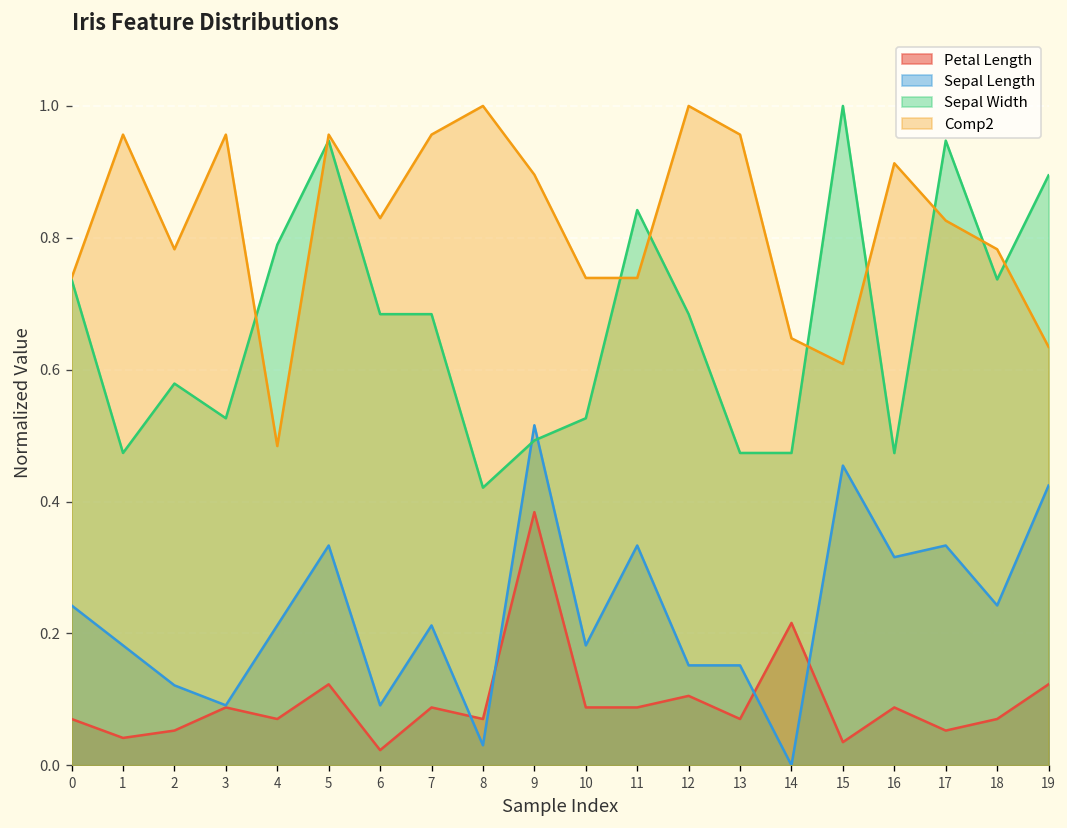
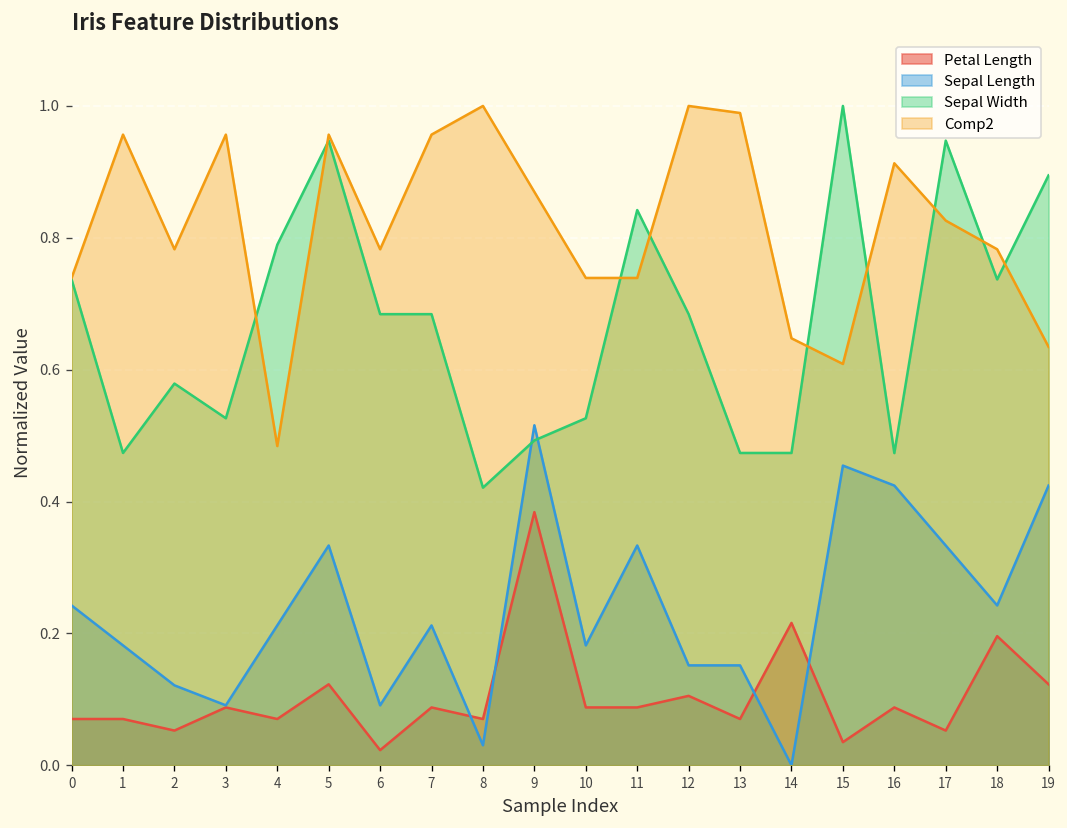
Petal Length, 1: 0.04 -> 0.07
Comp2, 6: 0.83 -> 0.78
Comp2, 9: 0.90 -> 0.87
Comp2, 13: 0.96 -> 0.99
Sepal Length, 16: 0.32 -> 0.42
Petal Length, 18: 0.07 -> 0.20
